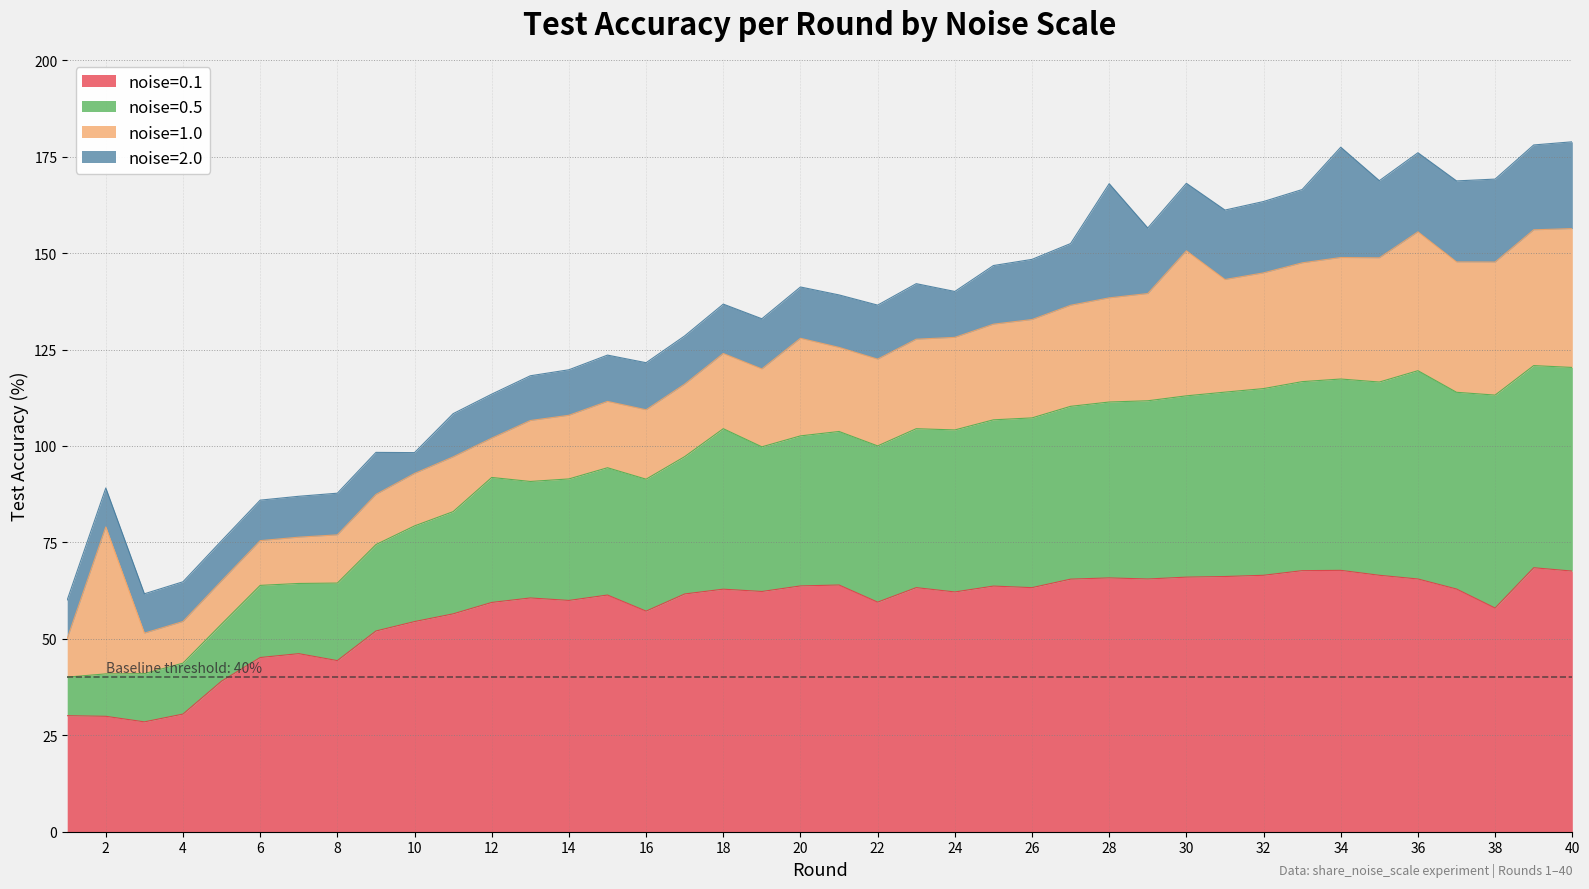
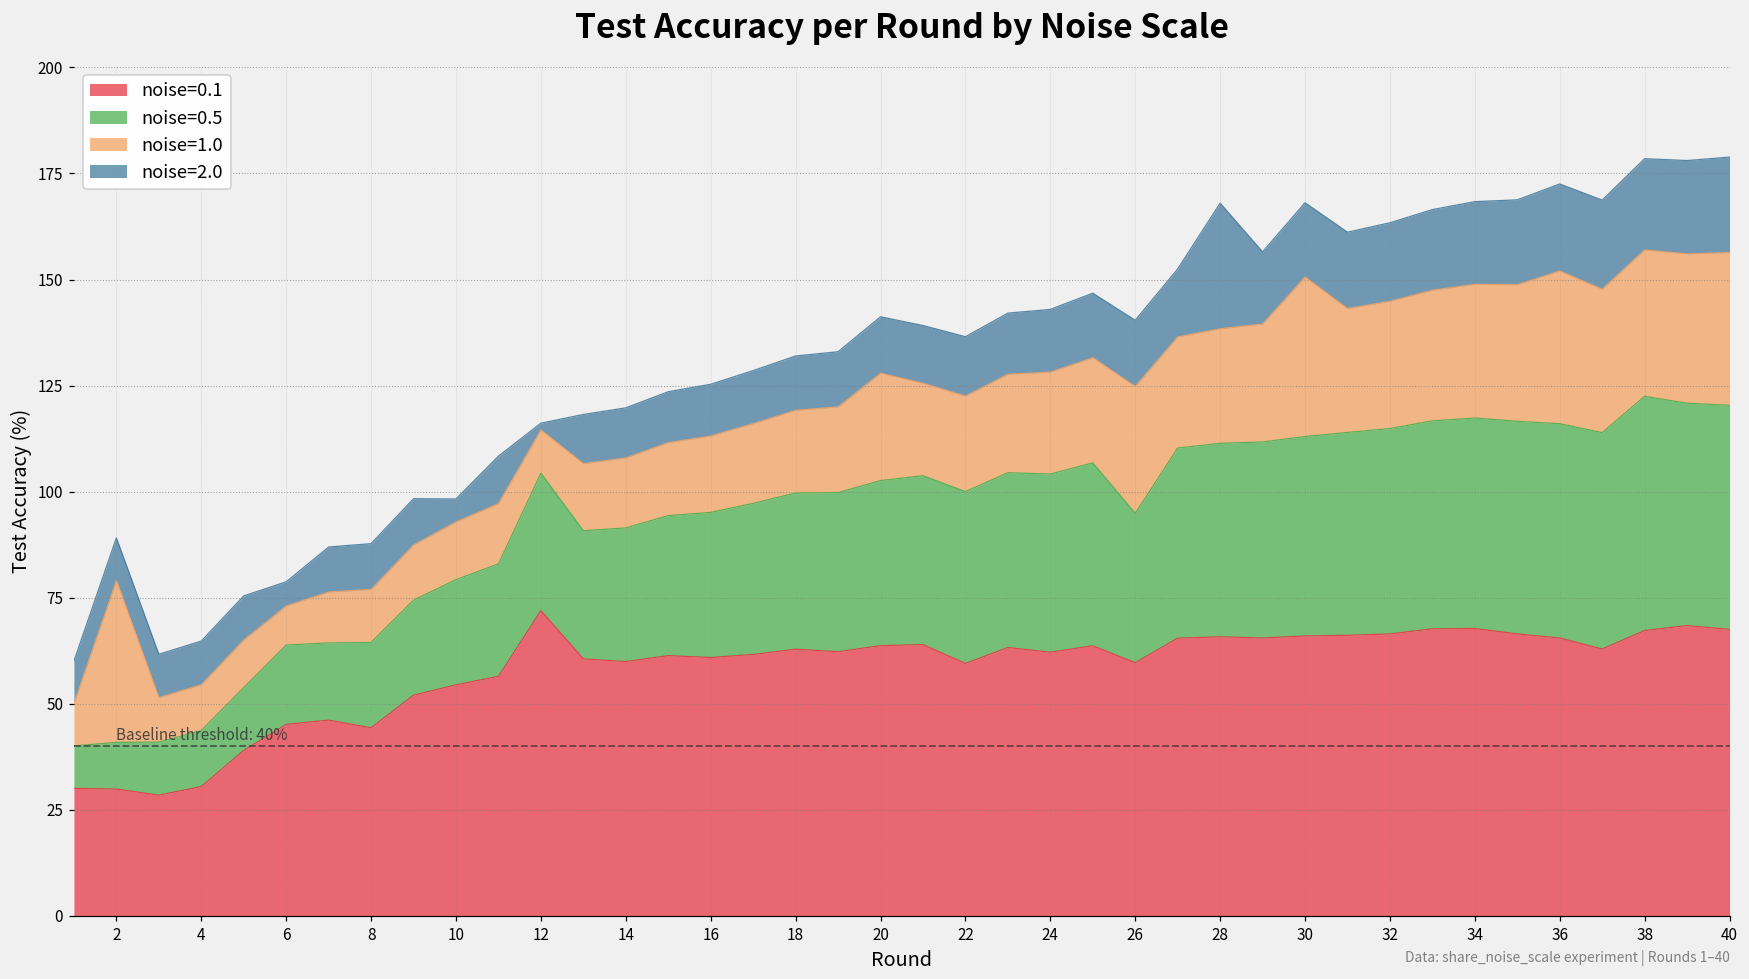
noise=1.0, 6: 12 -> 9
noise=2.0, 6: 11 -> 6
noise=0.1, 12: 59 -> 72
noise=2.0, 12: 11 -> 2
noise=0.1, 16: 57 -> 61
noise=0.5, 18: 42 -> 37
noise=2.0, 24: 12 -> 15
noise=0.1, 26: 63 -> 60
noise=0.5, 26: 44 -> 35
noise=1.0, 26: 26 -> 30
noise=2.0, 34: 29 -> 20
noise=0.5, 36: 54 -> 51
noise=0.1, 38: 58 -> 67
